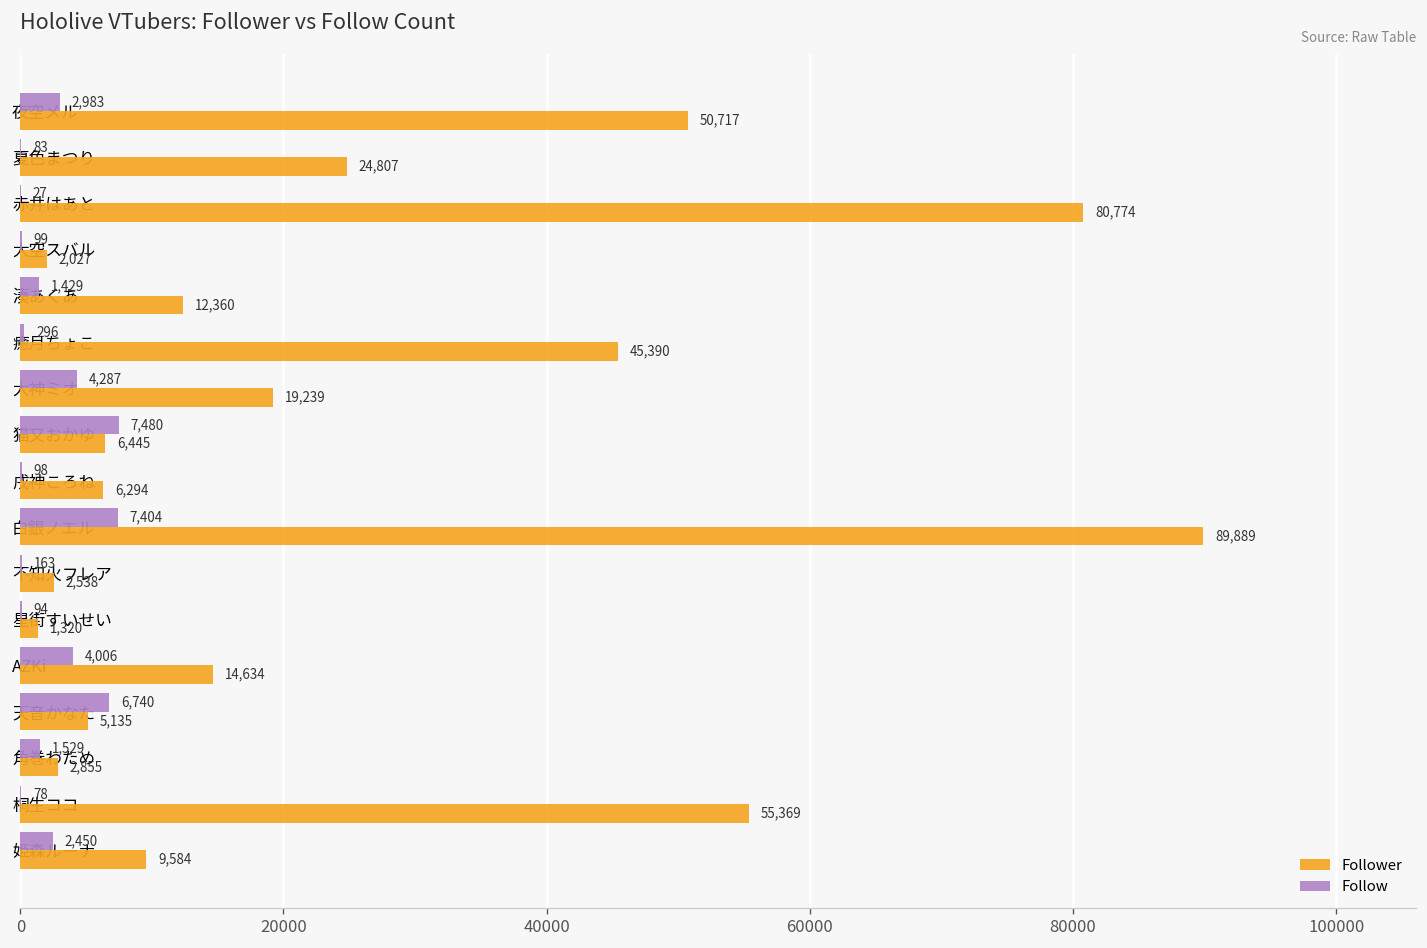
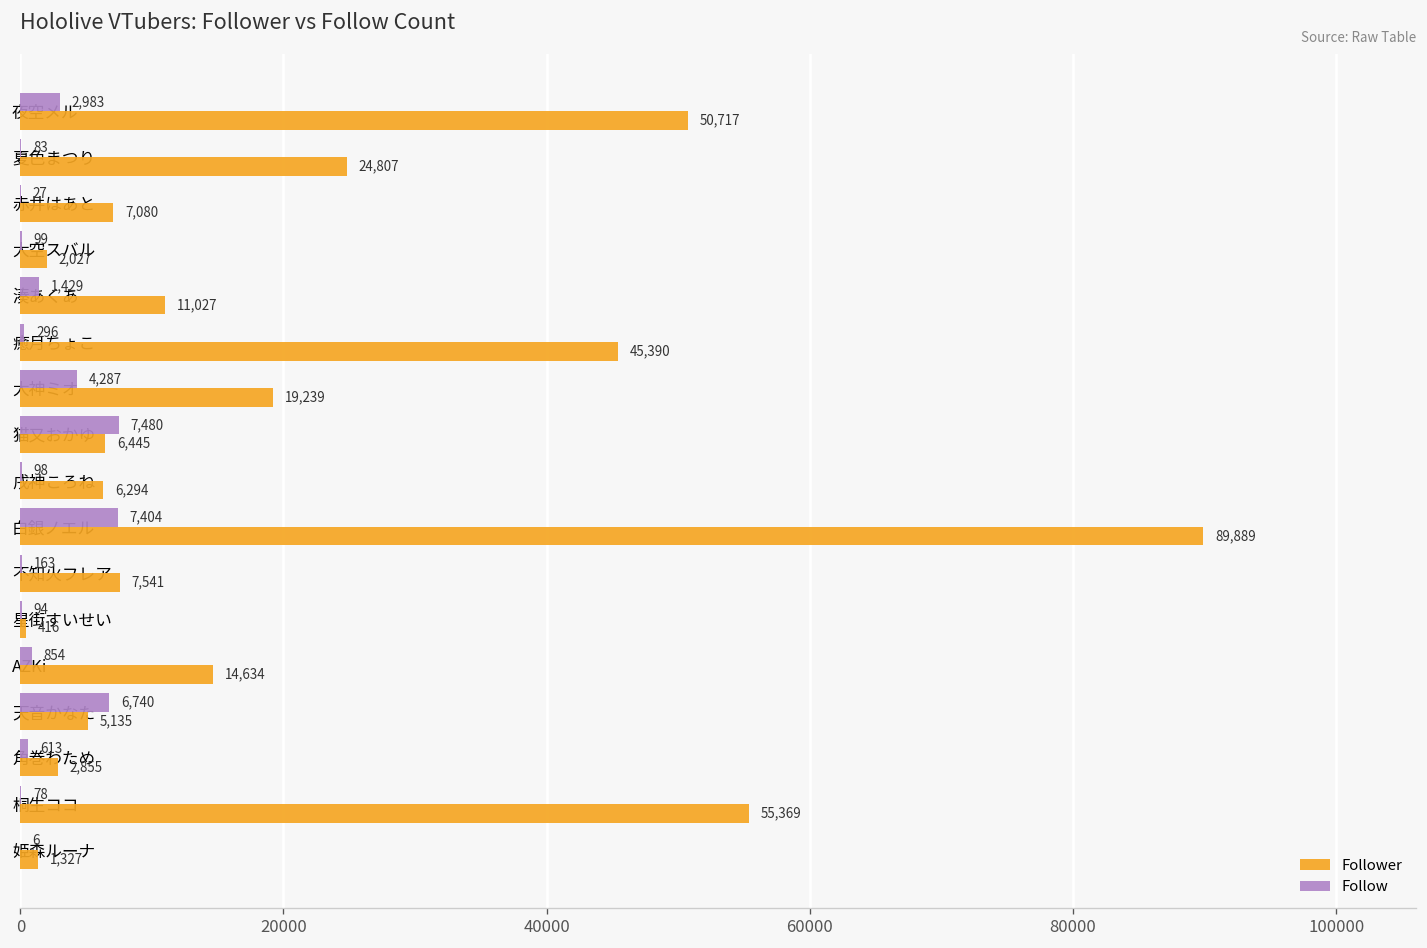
Follower, 赤井はあと: 80,774 -> 7,080
Follower, 湊あくあ: 12,360 -> 11,027
Follower, 不知火フレア: 2,538 -> 7,541
Follower, 星街すいせい: 1,320 -> 416
Follow, AZKi: 4,006 -> 854
Follow, 角巻わため: 1,529 -> 613
Follow, 姫森ルーナ: 2,450 -> 6
Follower, 姫森ルーナ: 9,584 -> 1,327
